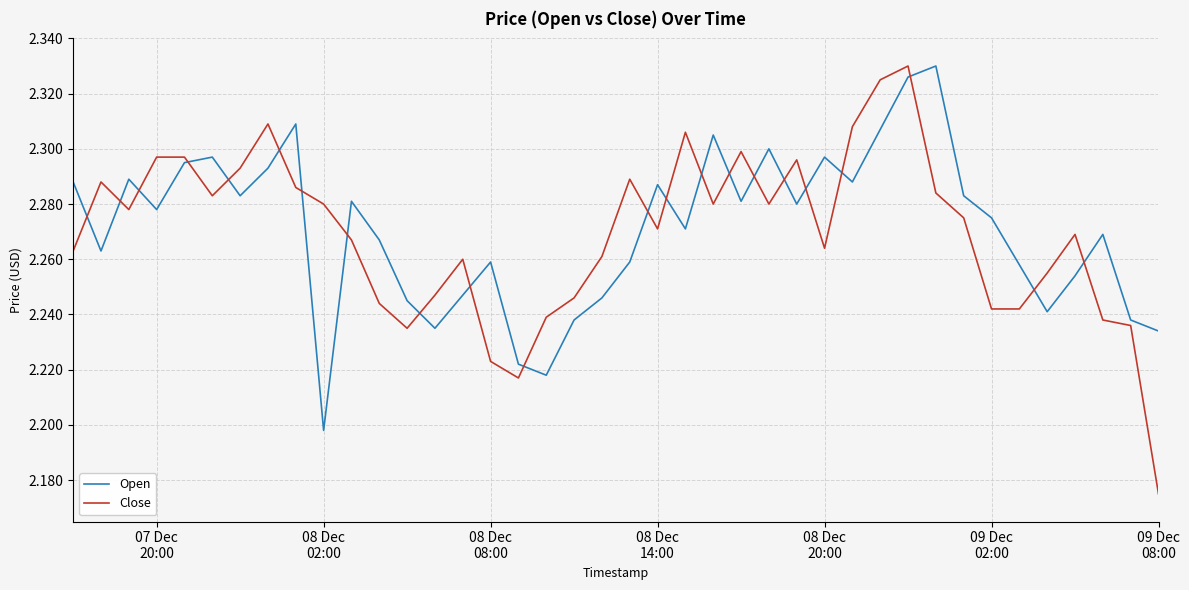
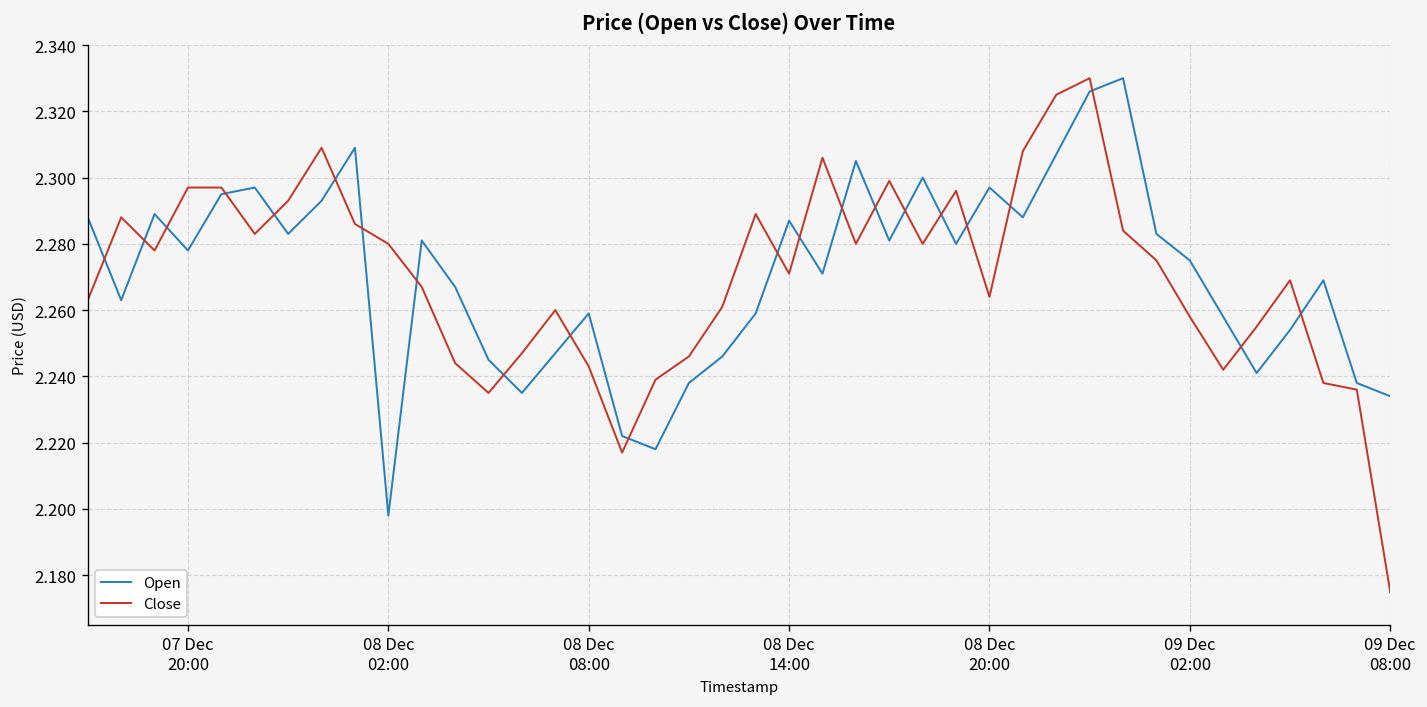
Close, 08 Dec 08:00: 2.223 -> 2.243
Close, 09 Dec 02:00: 2.242 -> 2.258
